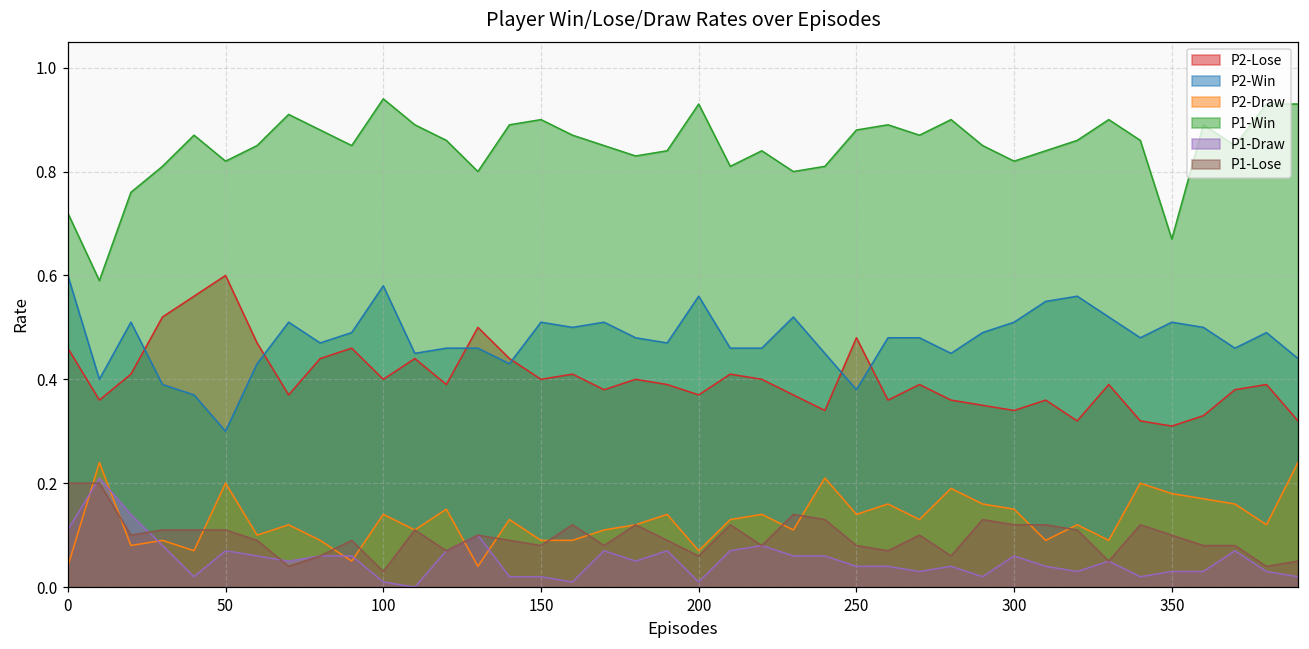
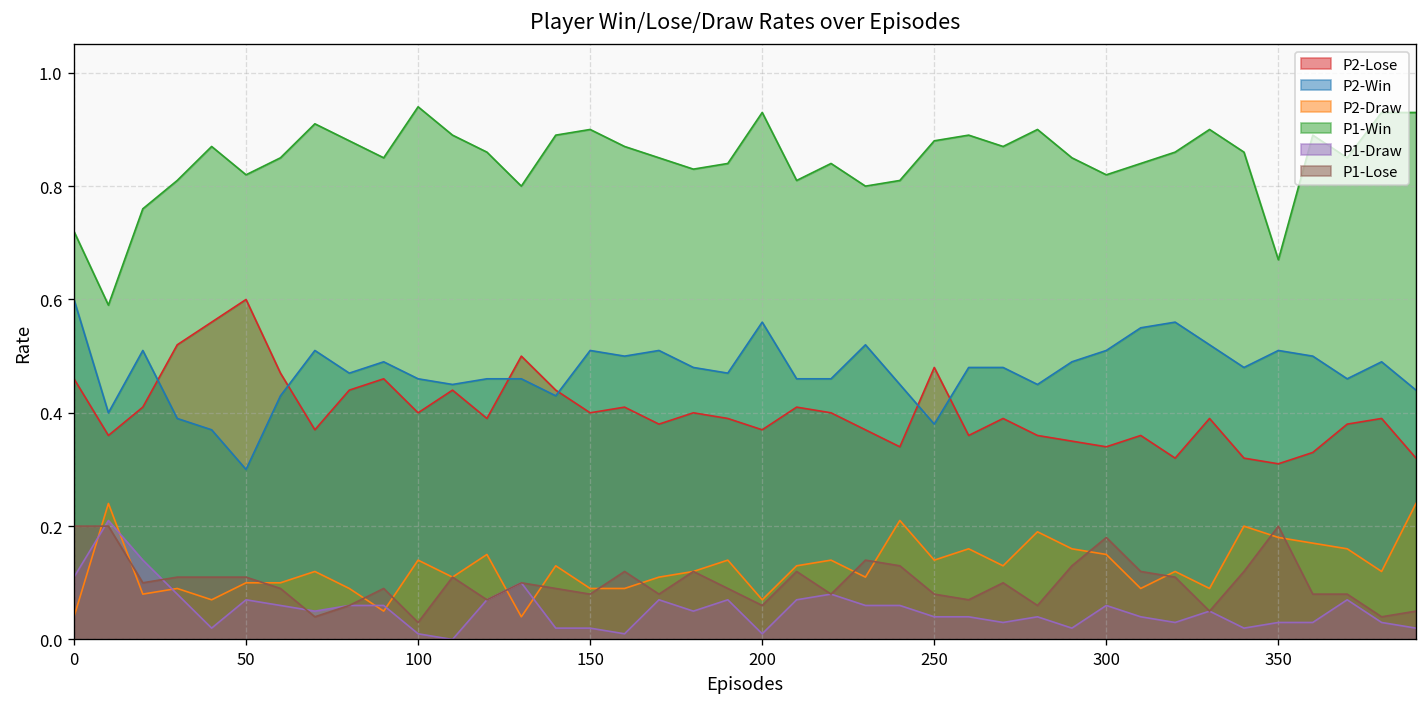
P2-Draw, 50: 0.2 -> 0.1
P2-Win, 100: 0.58 -> 0.46
P1-Lose, 300: 0.12 -> 0.18
P1-Lose, 350: 0.1 -> 0.2
